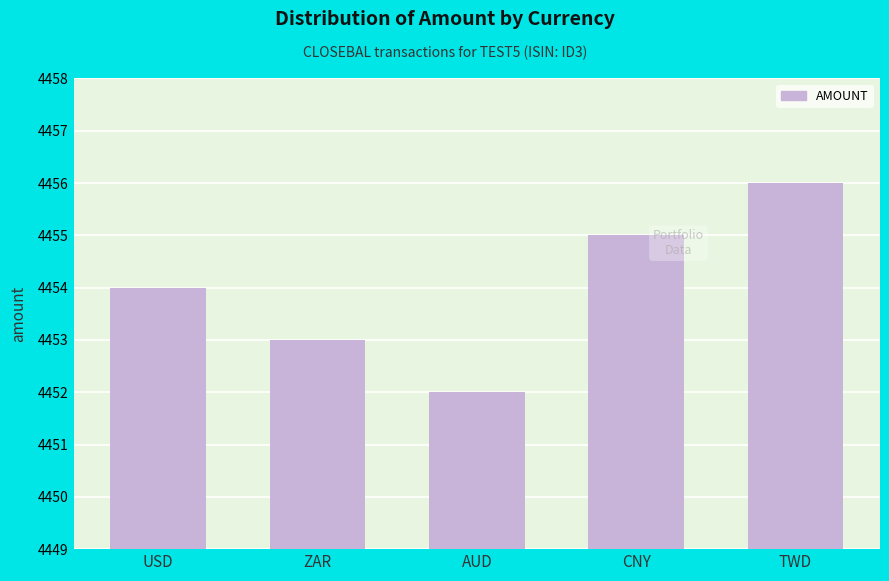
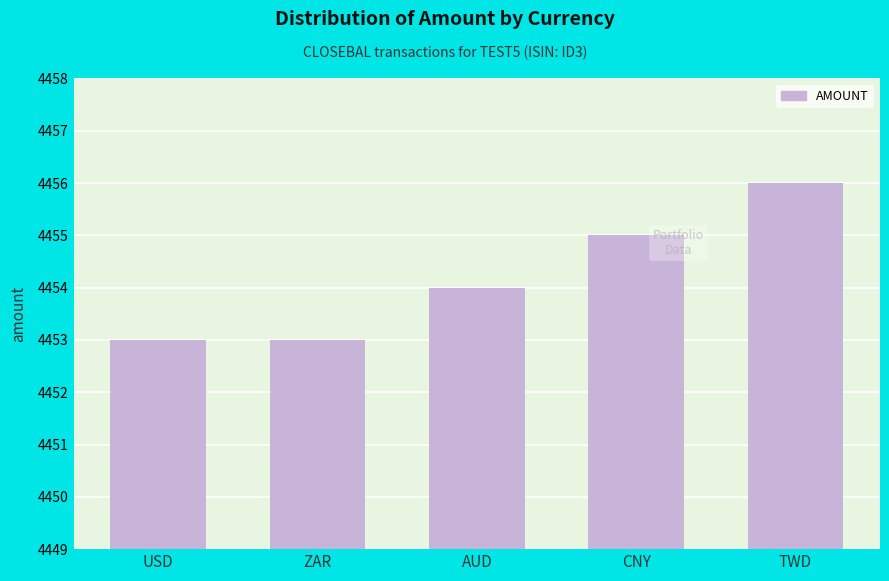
USD: 4454 -> 4453
AUD: 4452 -> 4454
